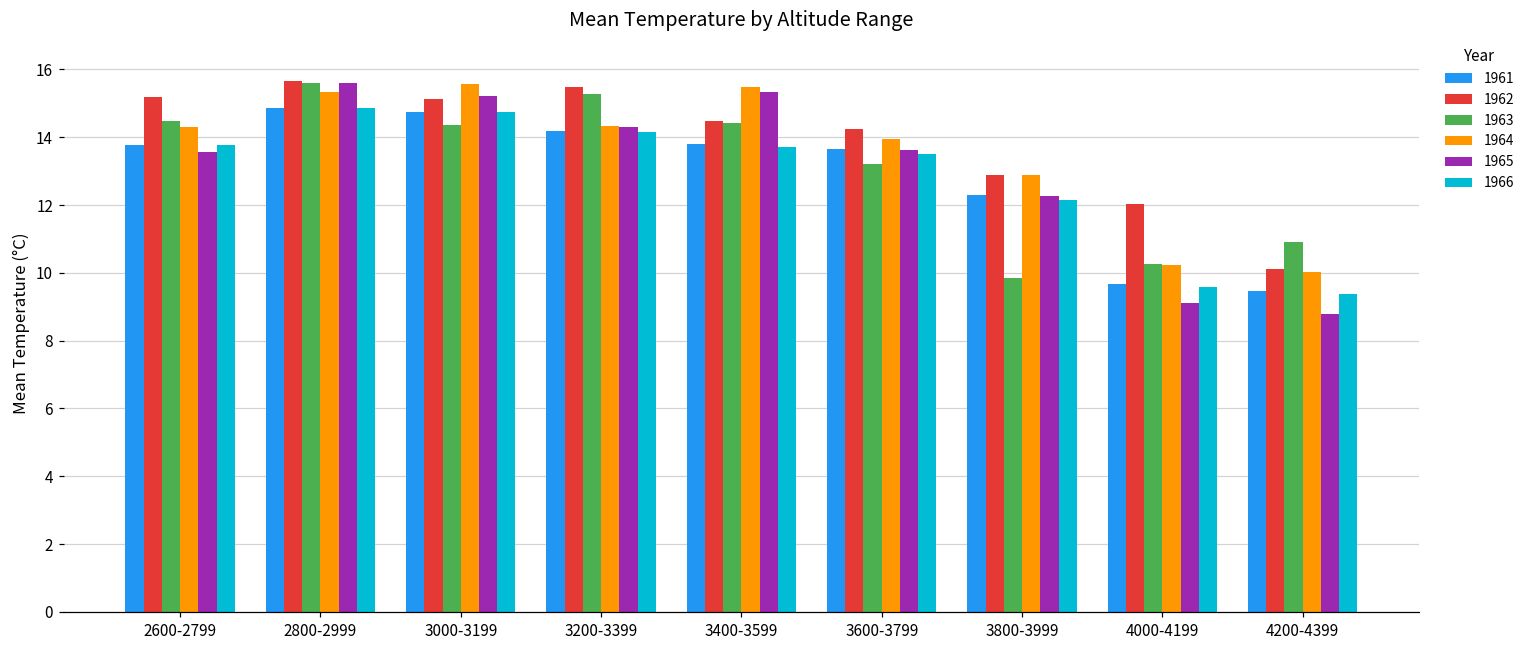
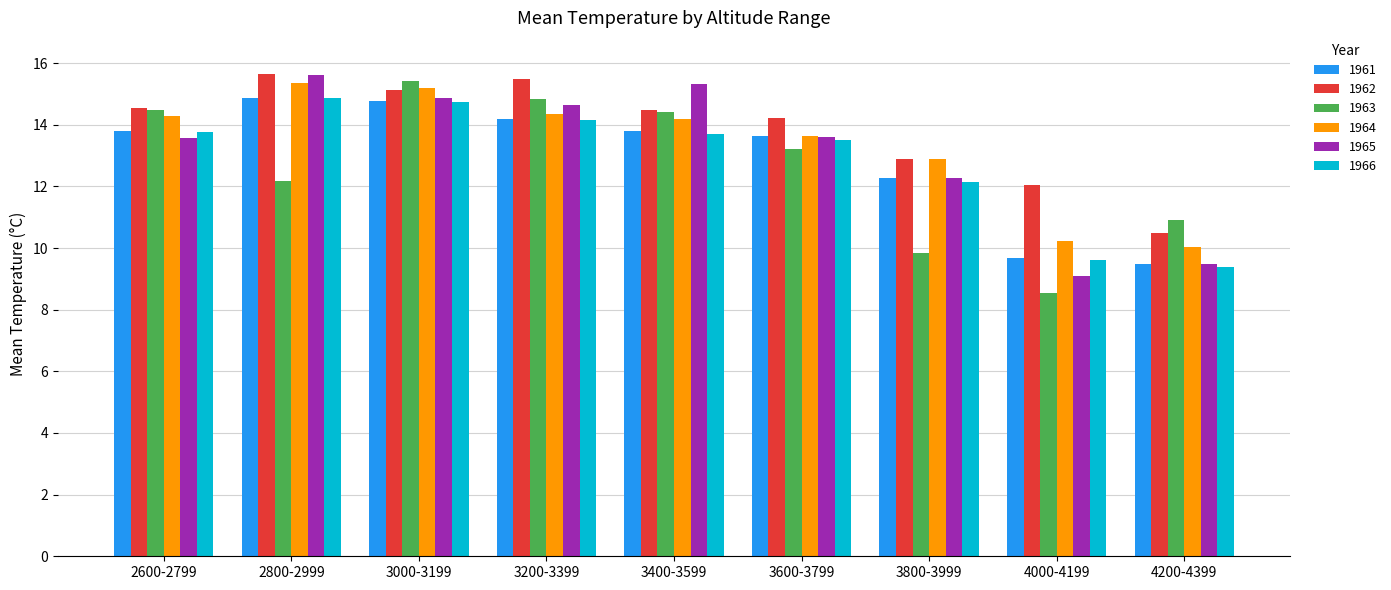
1962, 2600-2799: 15.2 -> 14.6
1963, 2800-2999: 15.6 -> 12.2
1963, 3000-3199: 14.4 -> 15.4
1964, 3000-3199: 15.6 -> 15.2
1965, 3000-3199: 15.2 -> 14.9
1963, 3200-3399: 15.3 -> 14.9
1965, 3200-3399: 14.3 -> 14.7
1964, 3400-3599: 15.5 -> 14.2
1964, 3600-3799: 14.0 -> 13.6
1963, 4000-4199: 10.3 -> 8.5
1962, 4200-4399: 10.1 -> 10.5
1965, 4200-4399: 8.8 -> 9.5
